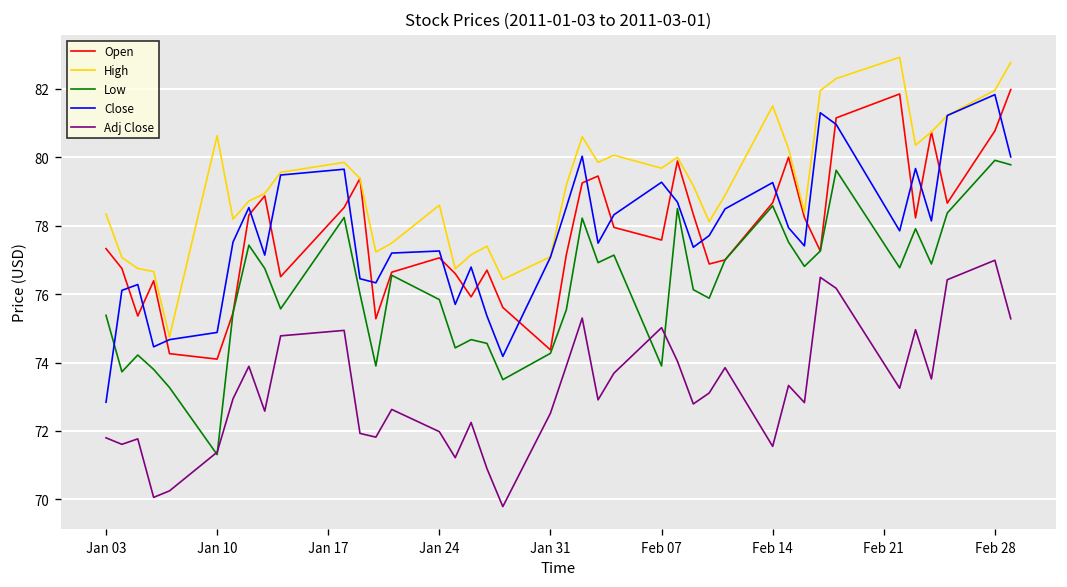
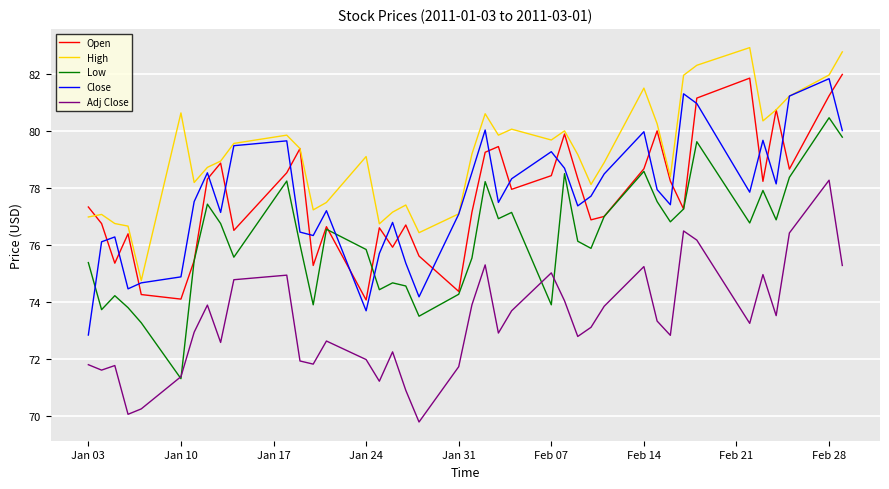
High, Jan 03: 78.3 -> 77.0
Open, Jan 24: 77.1 -> 74.1
High, Jan 24: 78.6 -> 79.1
Close, Jan 24: 77.3 -> 73.7
Adj Close, Jan 31: 72.5 -> 71.7
Open, Feb 07: 77.6 -> 78.4
Close, Feb 14: 79.3 -> 80.0
Adj Close, Feb 14: 71.6 -> 75.2
Open, Feb 28: 80.8 -> 81.2
Low, Feb 28: 79.9 -> 80.5
Adj Close, Feb 28: 77.0 -> 78.3
